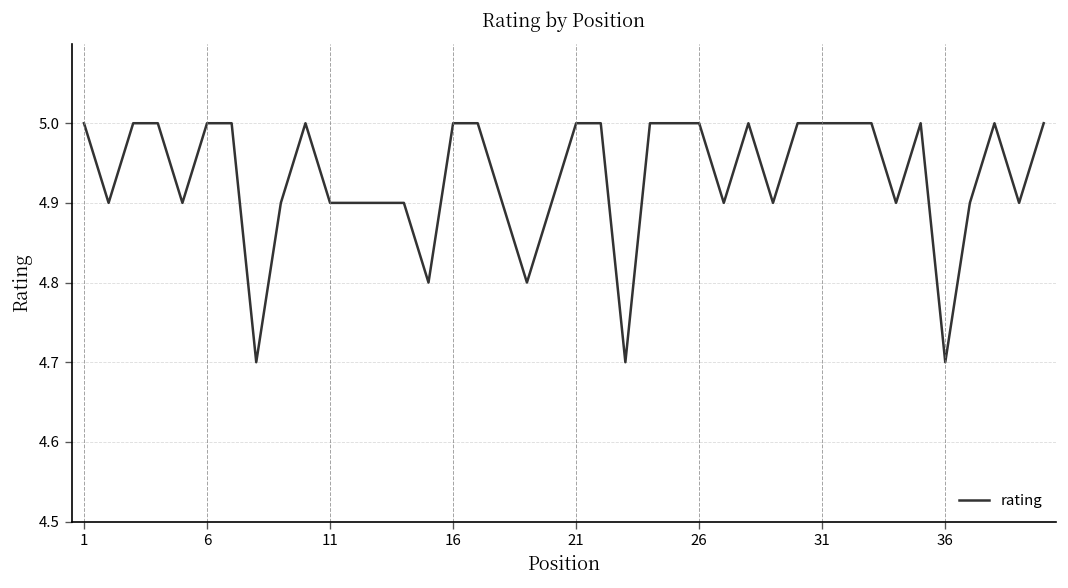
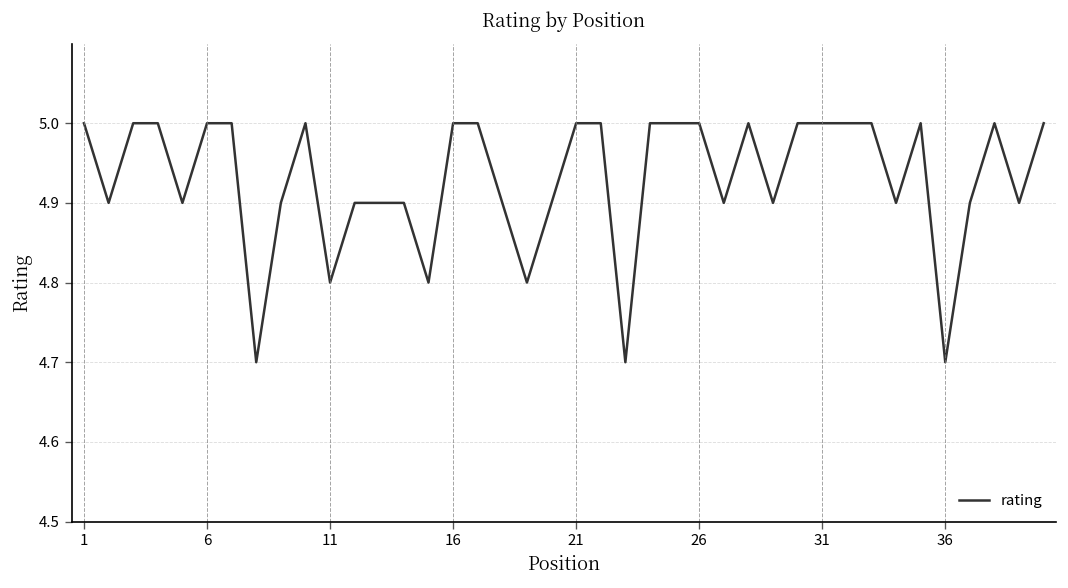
11: 4.9 -> 4.8
